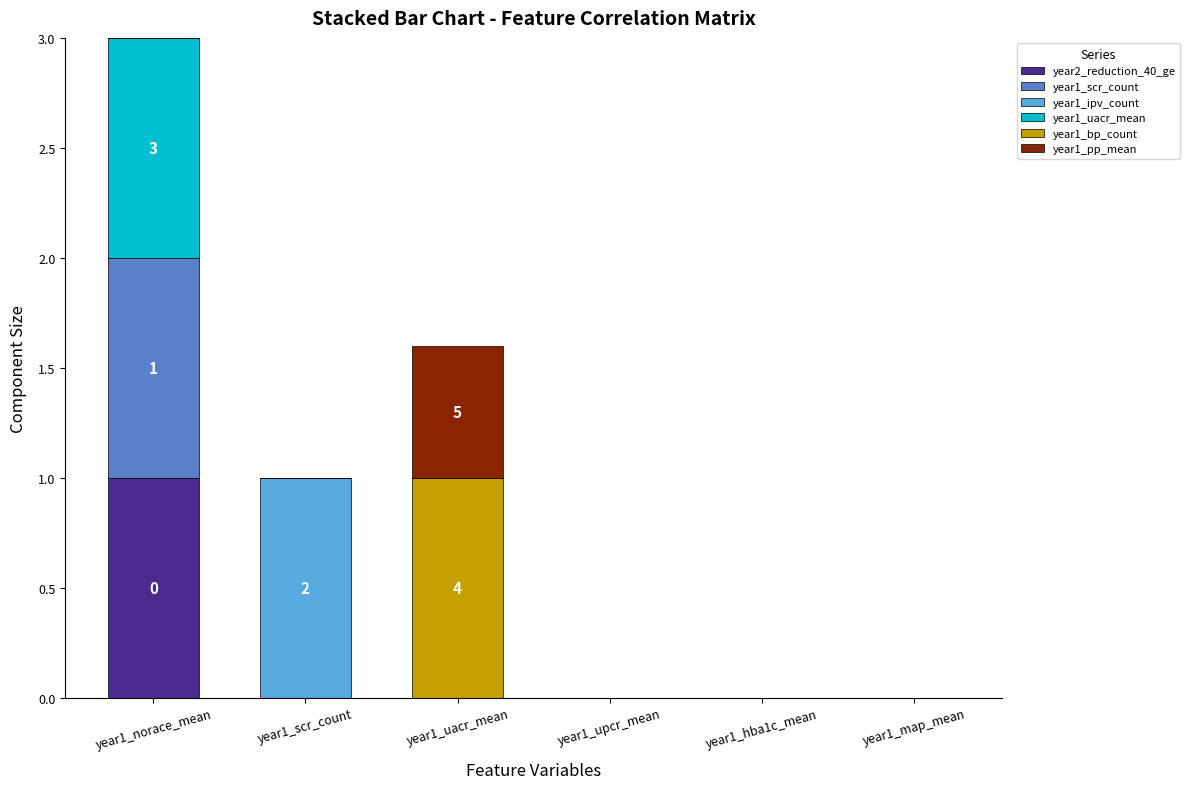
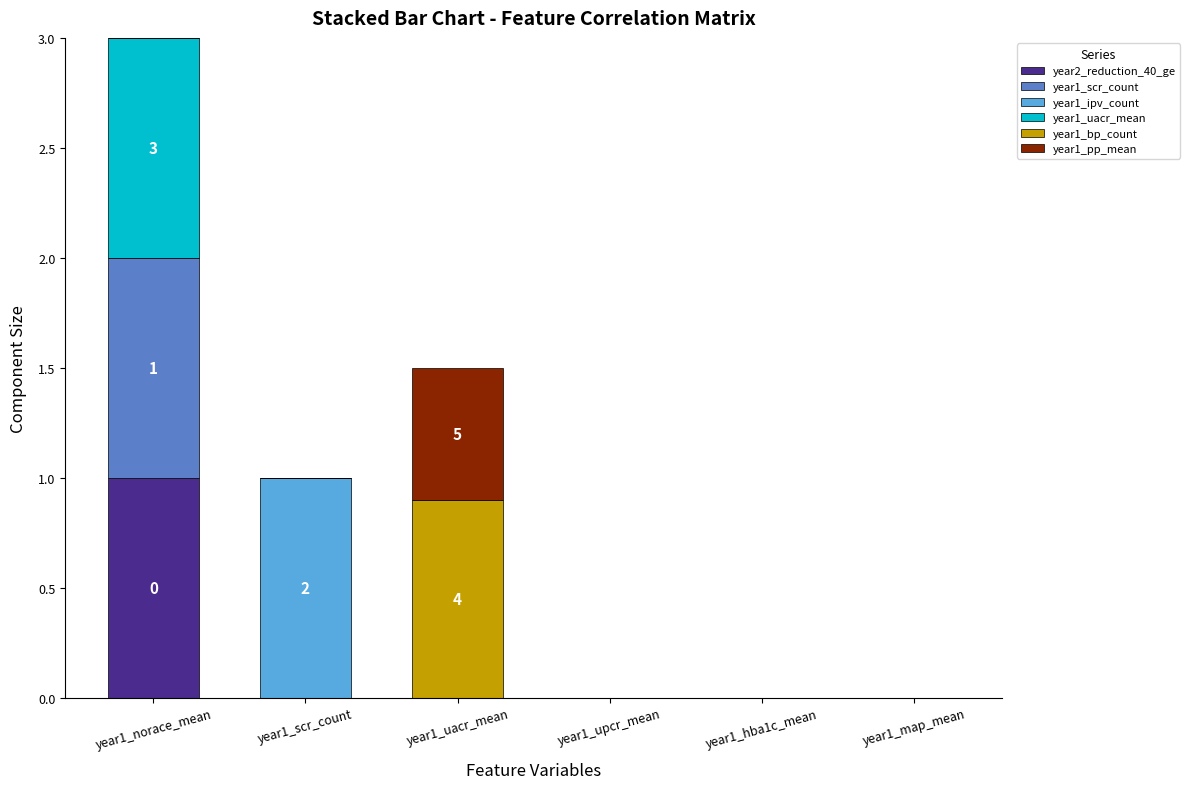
year1_bp_count, year1_uacr_mean: 1.0 -> 0.9
